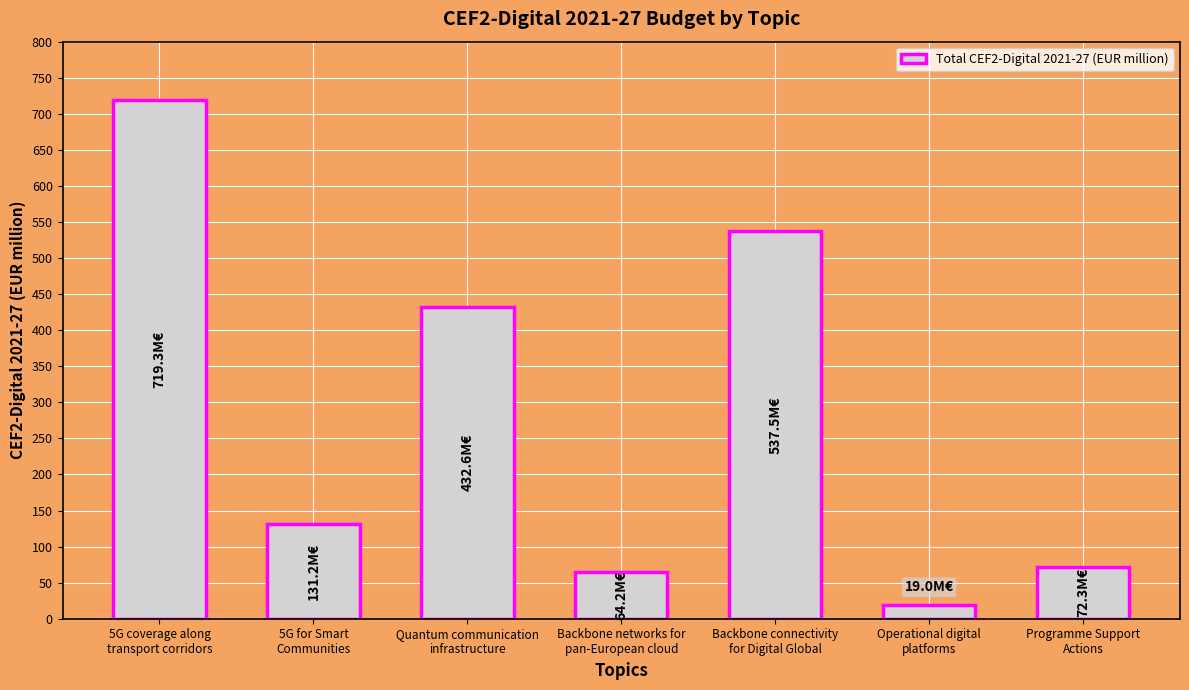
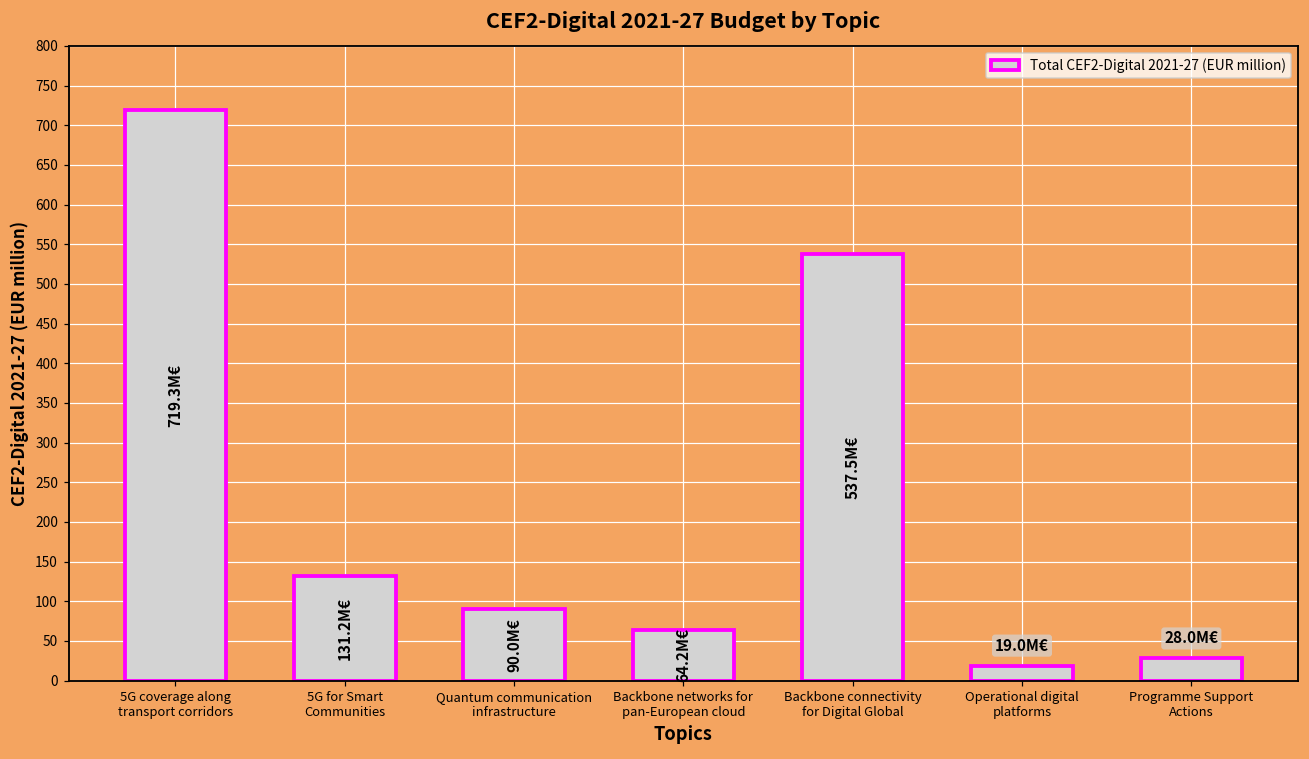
Quantum communication infrastructure: 432.6M€ -> 90.0M€
Programme Support Actions: 72.3M€ -> 28.0M€
